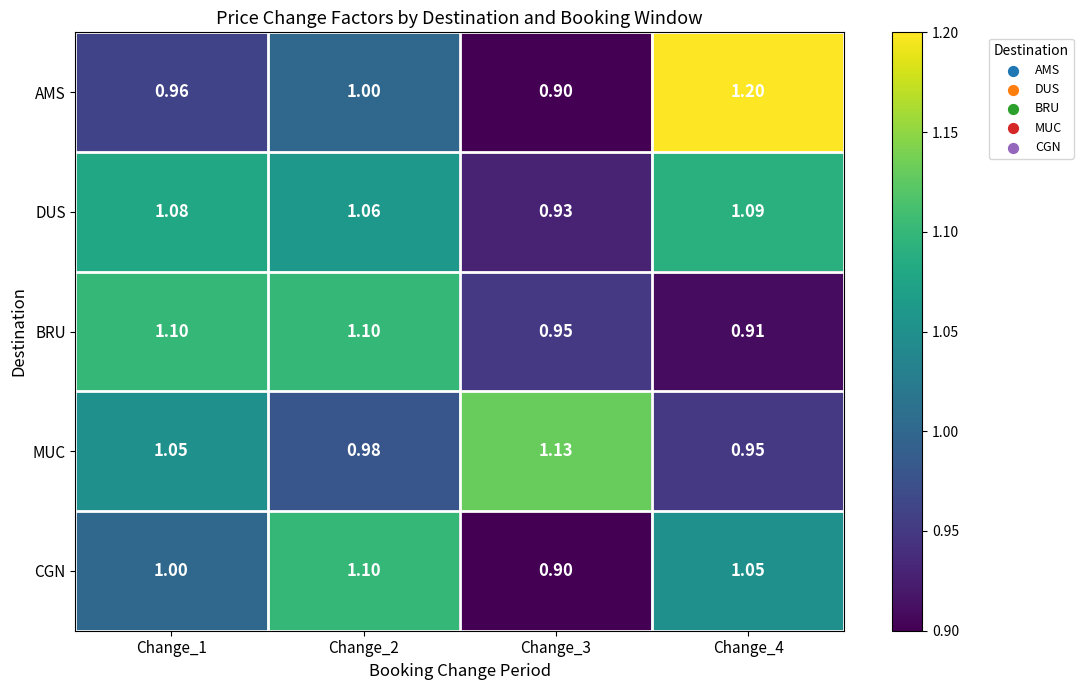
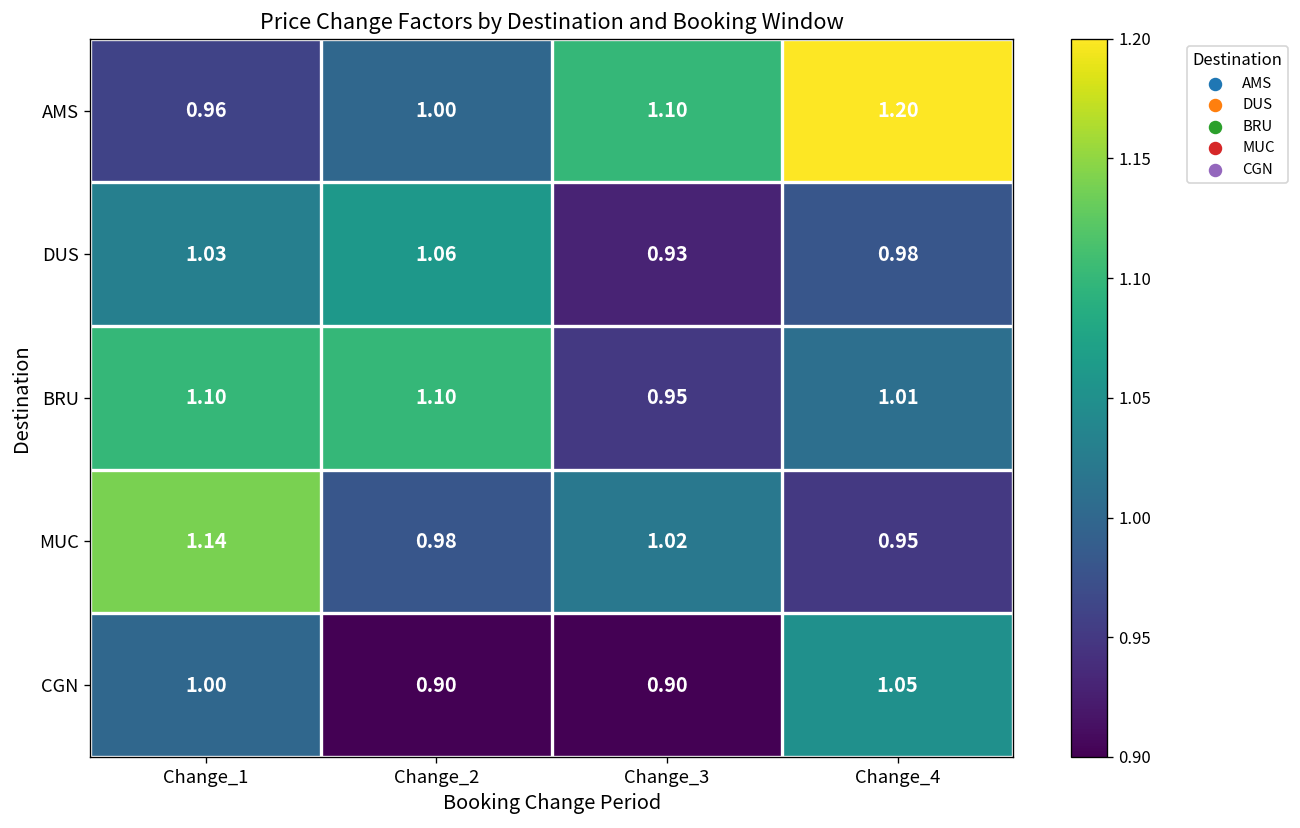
AMS, Change_3: 0.90 -> 1.10
DUS, Change_1: 1.08 -> 1.03
DUS, Change_4: 1.09 -> 0.98
BRU, Change_4: 0.91 -> 1.01
MUC, Change_1: 1.05 -> 1.14
MUC, Change_3: 1.13 -> 1.02
CGN, Change_2: 1.10 -> 0.90
